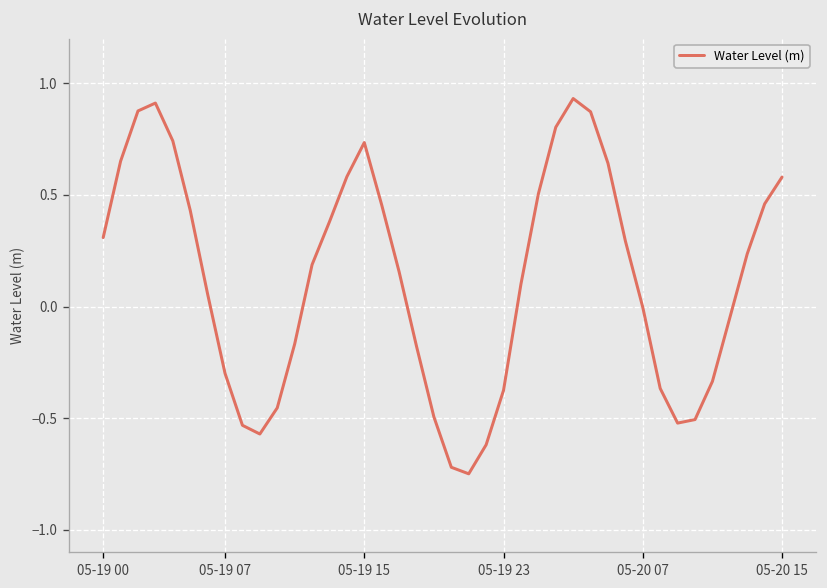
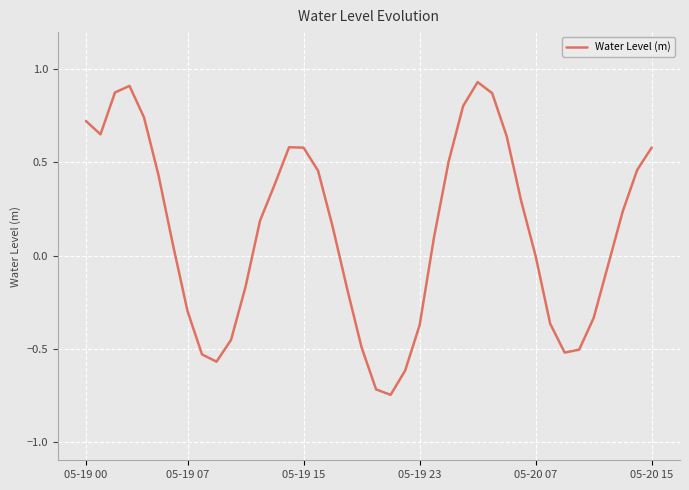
05-19 00: 0.31 -> 0.72
05-19 15: 0.73 -> 0.58
